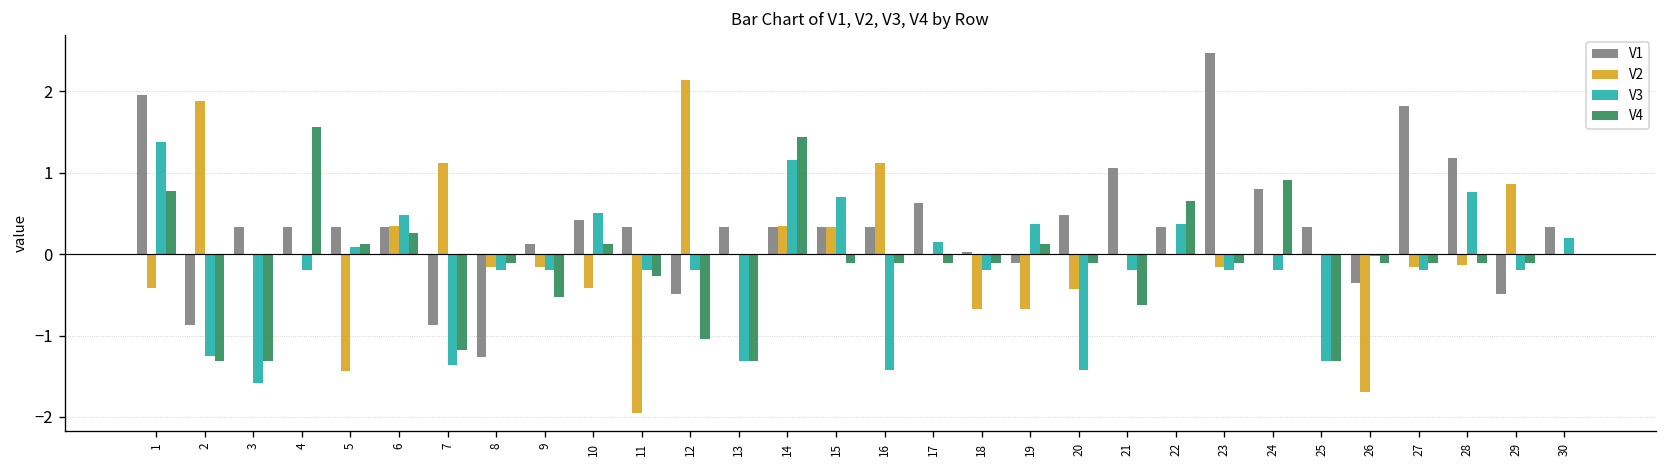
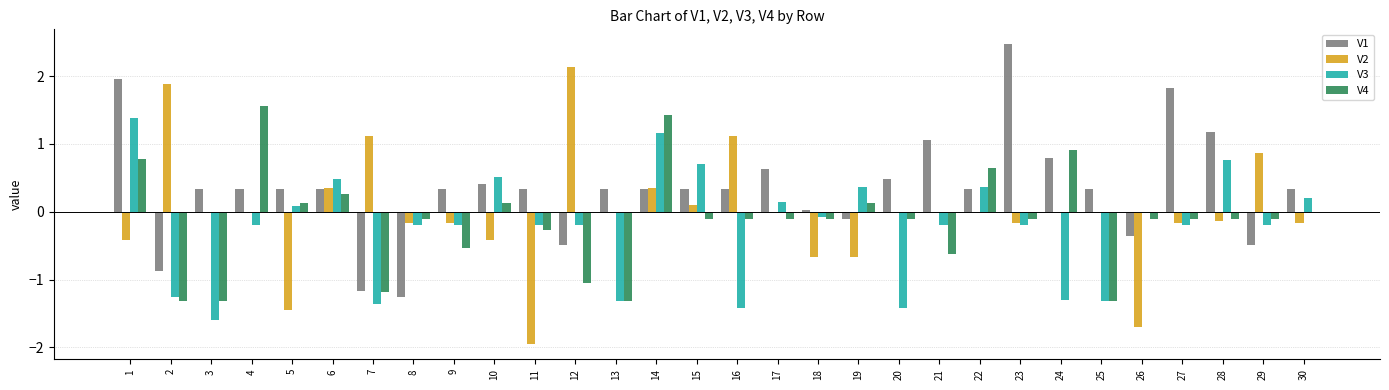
V1, 7: -0.9 -> -1.2
V1, 9: 0.1 -> 0.3
V2, 15: 0.3 -> 0.1
V3, 18: -0.2 -> -0.1
V2, 20: -0.4 -> 0.0
V3, 24: -0.2 -> -1.3
V2, 30: 0.0 -> -0.2
